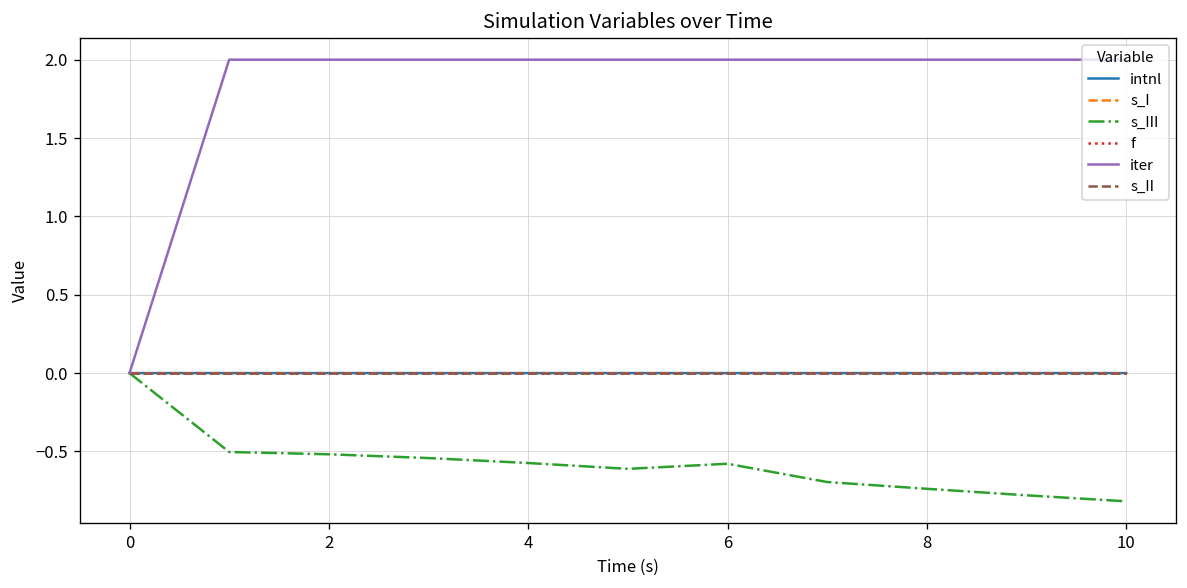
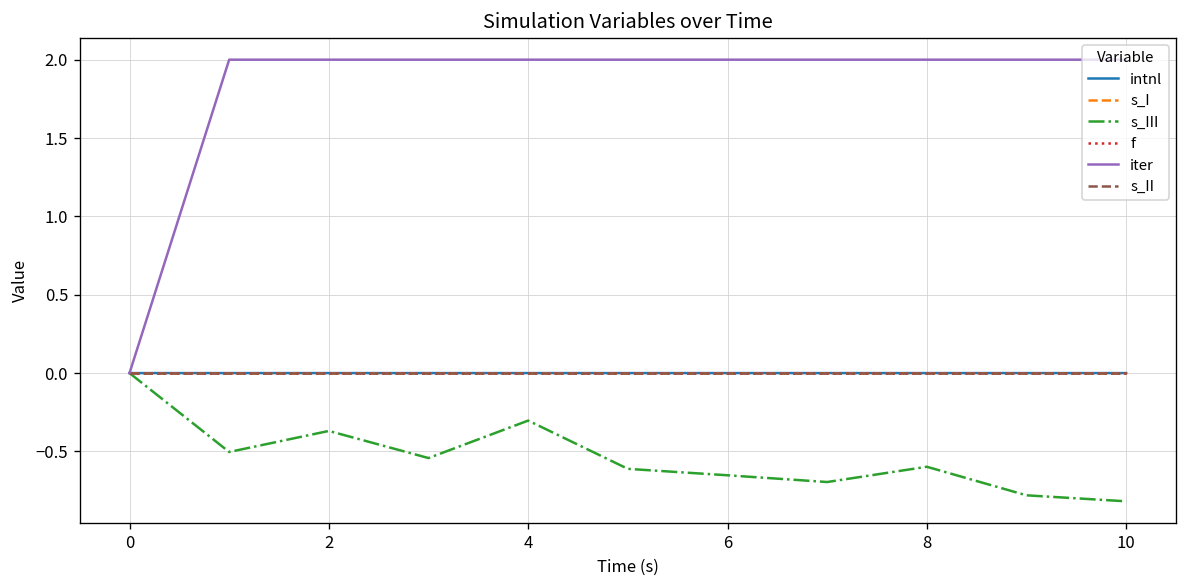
s_III, 2: -0.52 -> -0.37
s_III, 4: -0.57 -> -0.30
s_III, 6: -0.58 -> -0.65
s_III, 8: -0.74 -> -0.60
